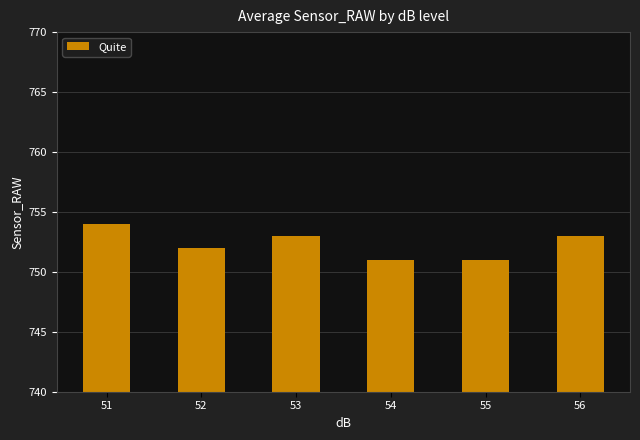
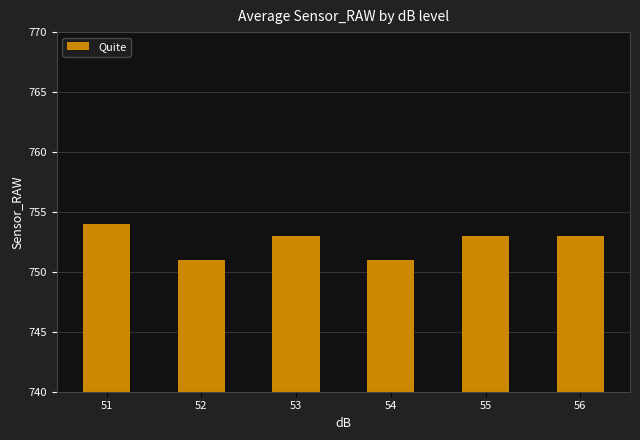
52: 752 -> 751
55: 751 -> 753
